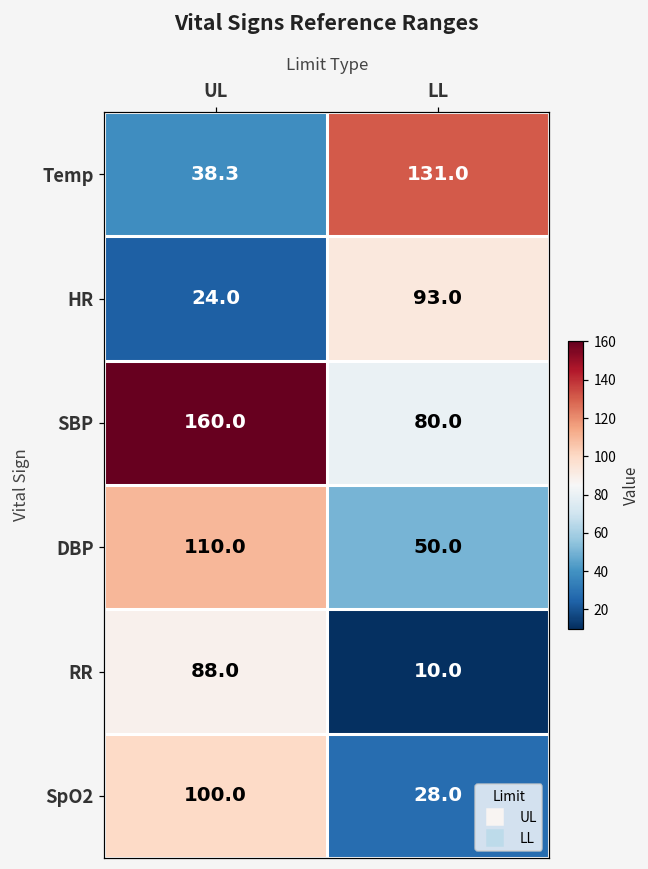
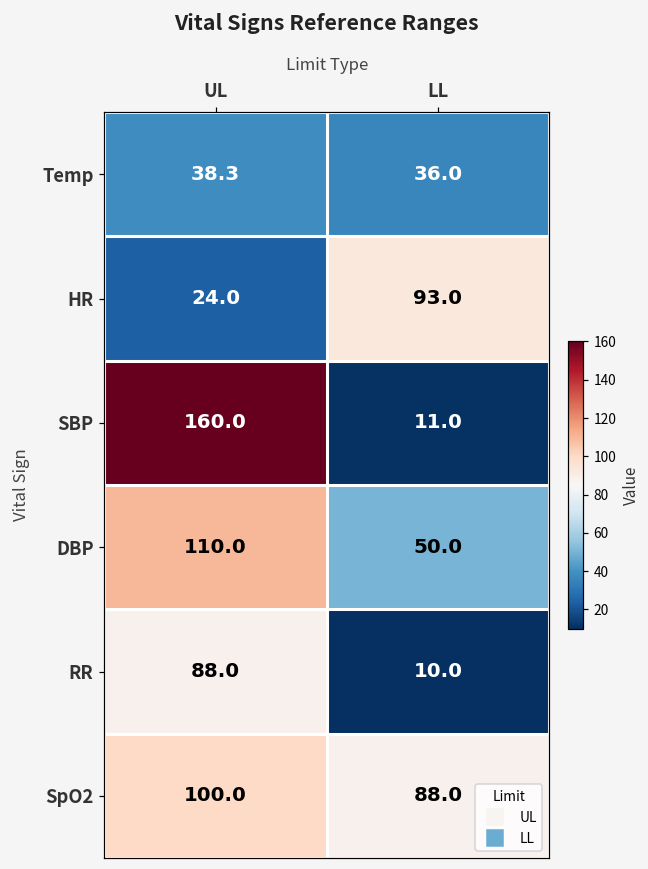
Temp, LL: 131.0 -> 36.0
SBP, LL: 80.0 -> 11.0
SpO2, LL: 28.0 -> 88.0
